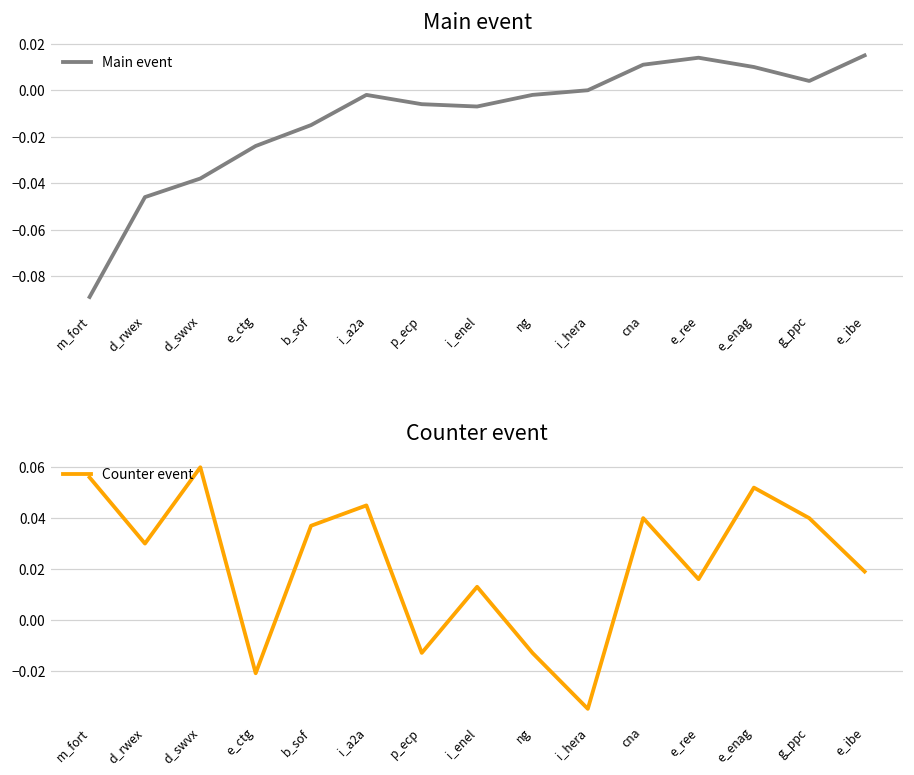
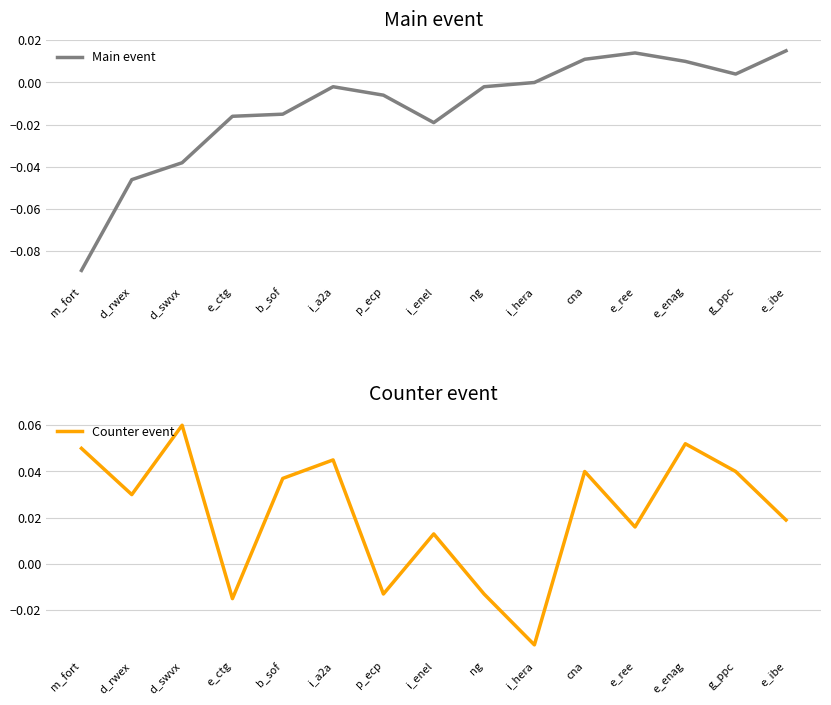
Main event, e_ctg: -0.024 -> -0.016
Main event, i_enel: -0.007 -> -0.019
Counter event, m_fort: 0.056 -> 0.050
Counter event, e_ctg: -0.021 -> -0.015
